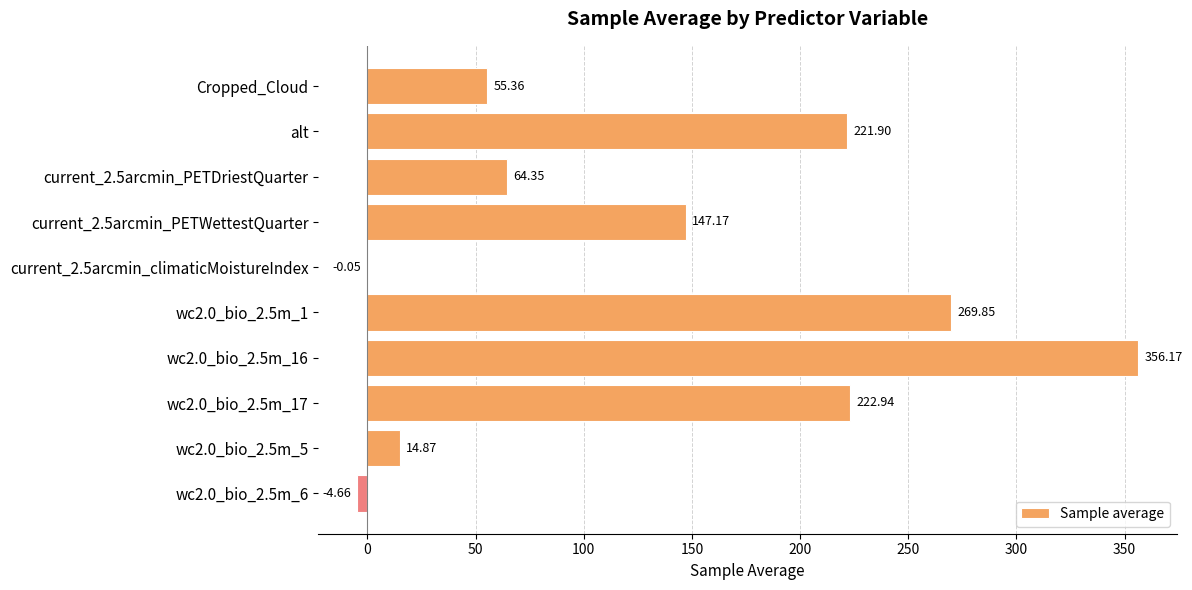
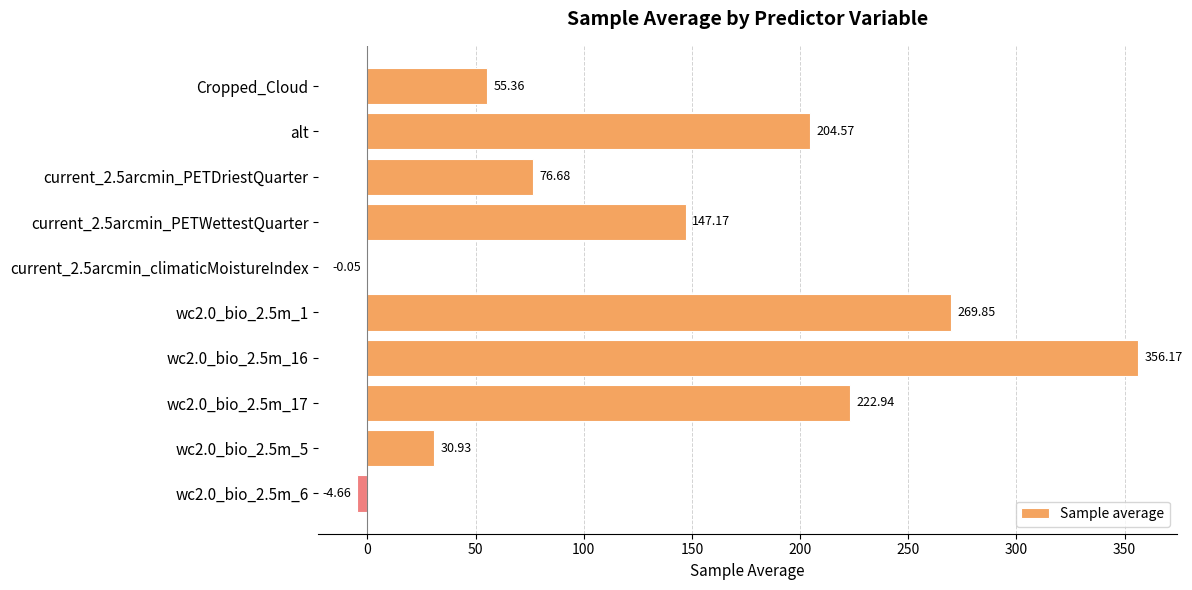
alt: 221.90 -> 204.57
current_2.5arcmin_PETDriestQuarter: 64.35 -> 76.68
wc2.0_bio_2.5m_5: 14.87 -> 30.93
